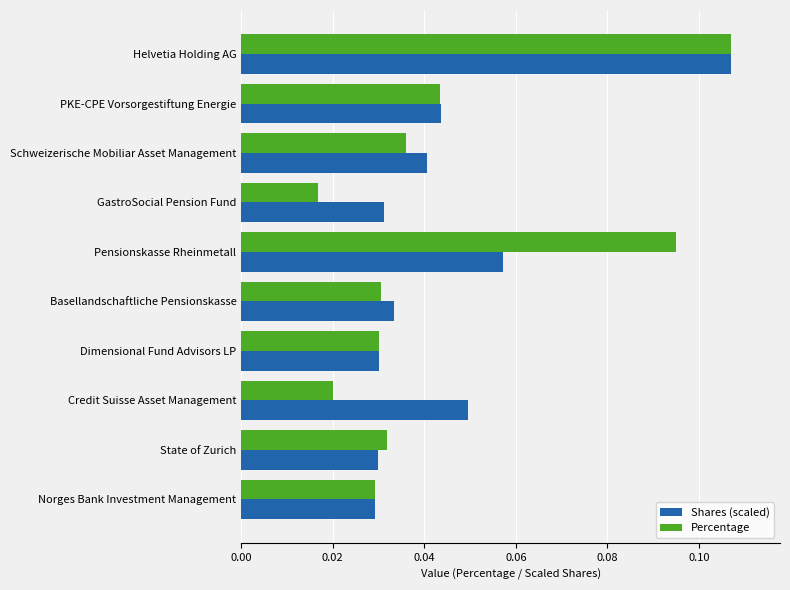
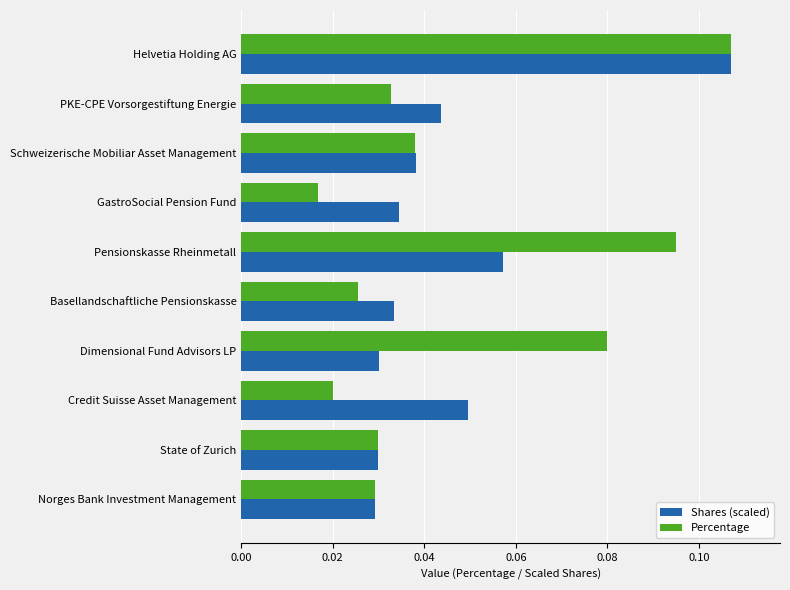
Percentage, PKE-CPE Vorsorgestiftung Energie: 0.044 -> 0.033
Percentage, Schweizerische Mobiliar Asset Management: 0.036 -> 0.038
Shares (scaled), Schweizerische Mobiliar Asset Management: 0.041 -> 0.038
Shares (scaled), GastroSocial Pension Fund: 0.031 -> 0.034
Percentage, Basellandschaftliche Pensionskasse: 0.031 -> 0.025
Percentage, Dimensional Fund Advisors LP: 0.03 -> 0.08
Percentage, State of Zurich: 0.032 -> 0.030
